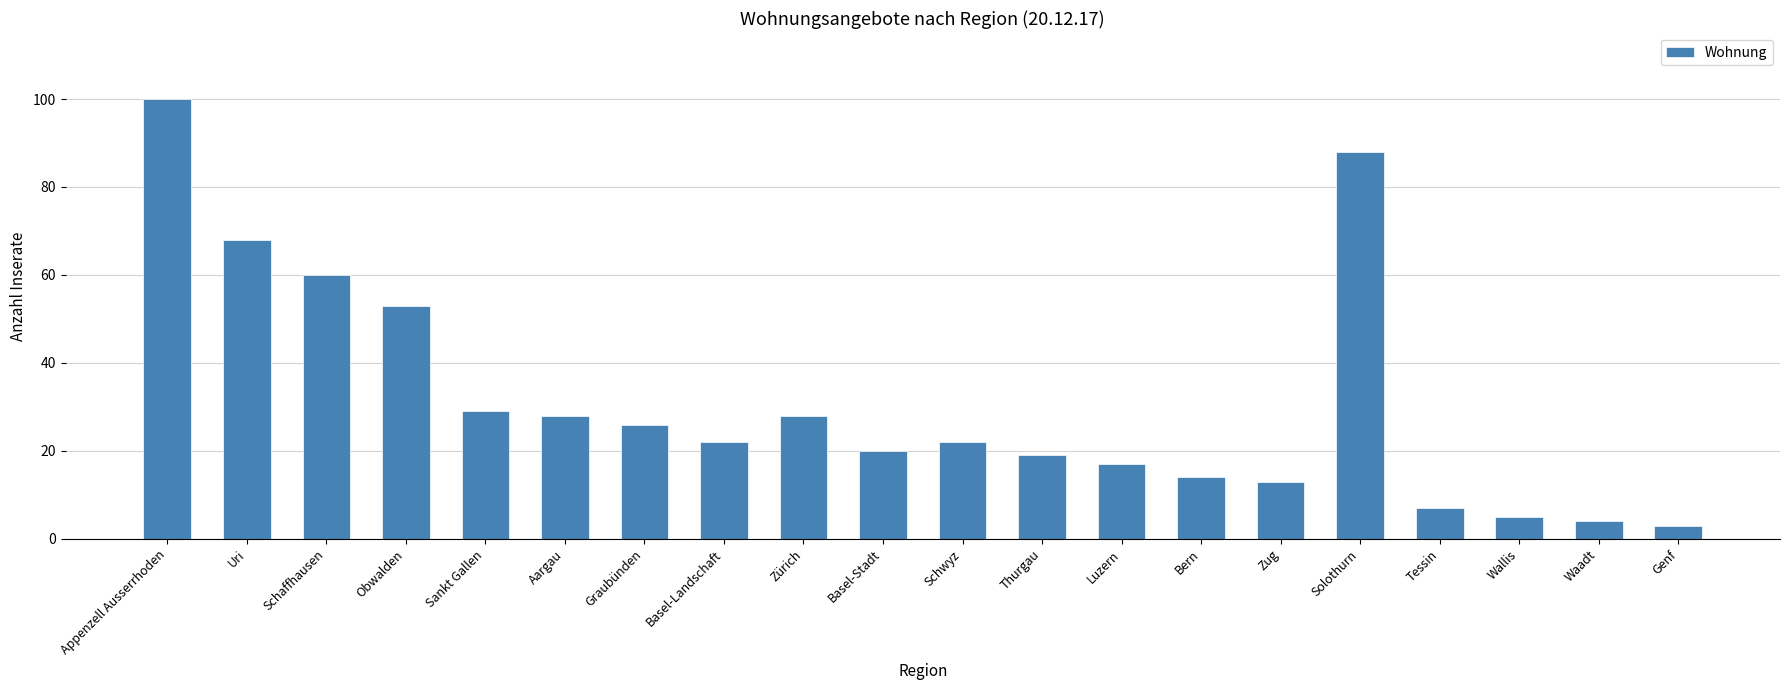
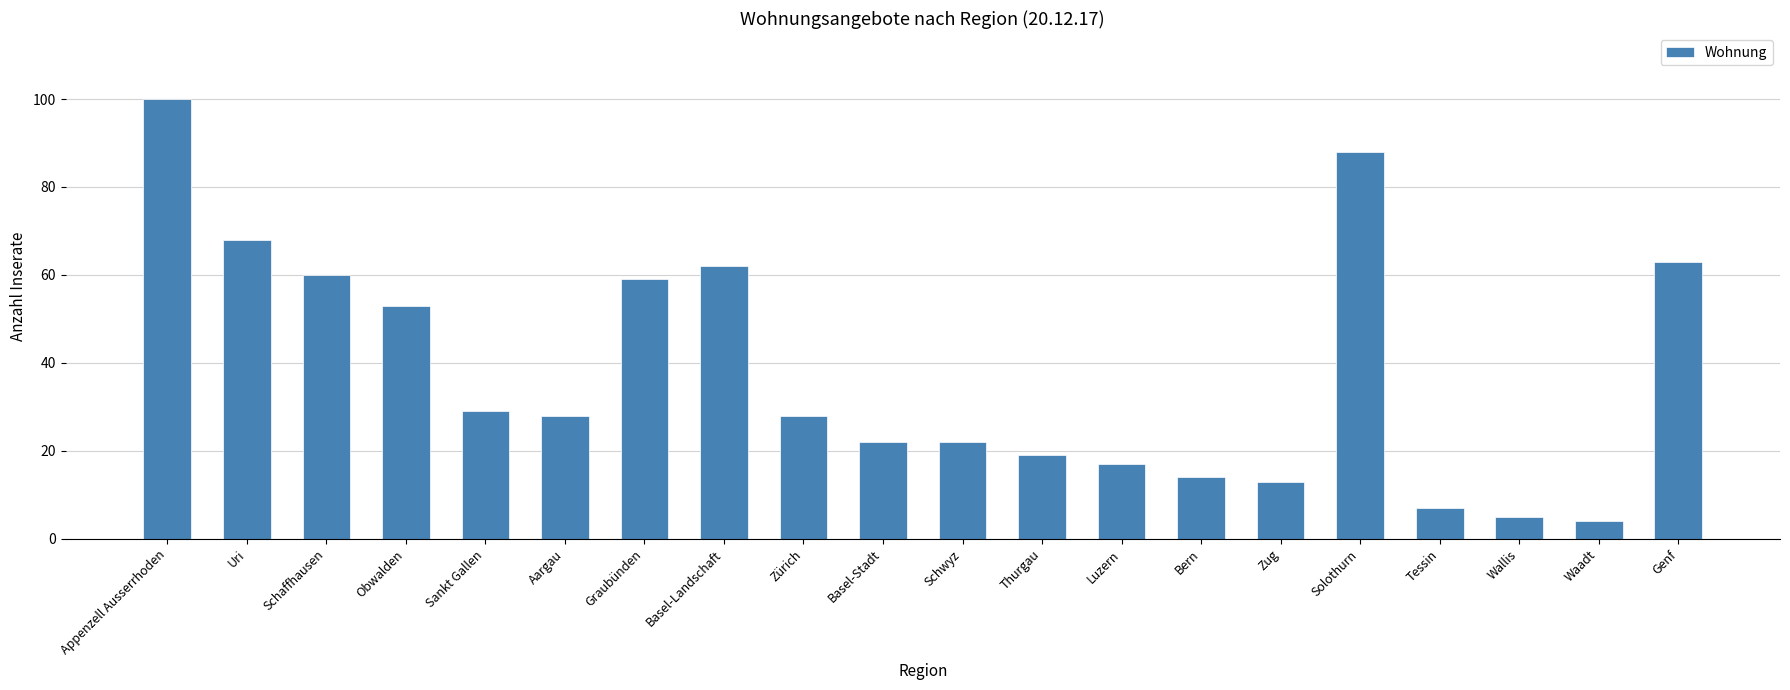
Graubünden: 26 -> 59
Basel-Landschaft: 22 -> 62
Basel-Stadt: 20 -> 22
Genf: 3 -> 63
